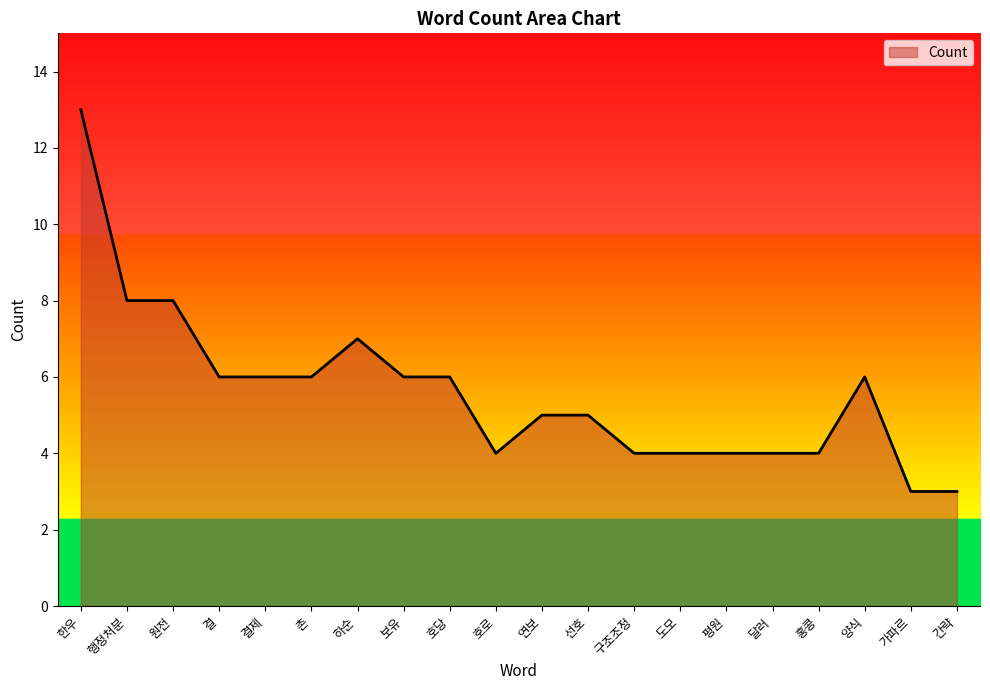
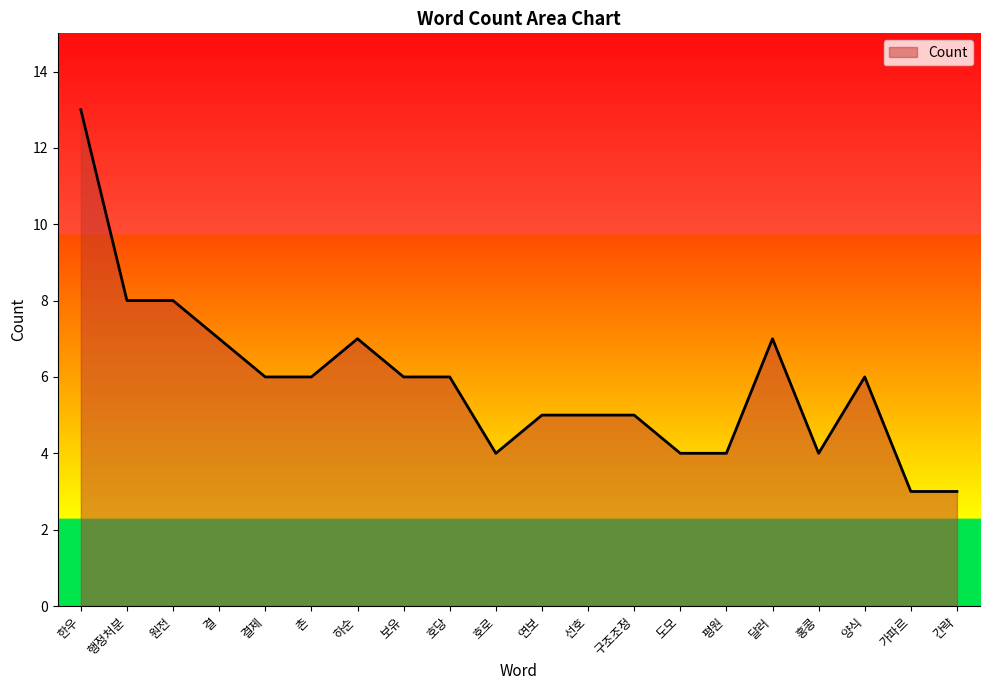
결: 6 -> 7
구조조정: 4 -> 5
달러: 4 -> 7
